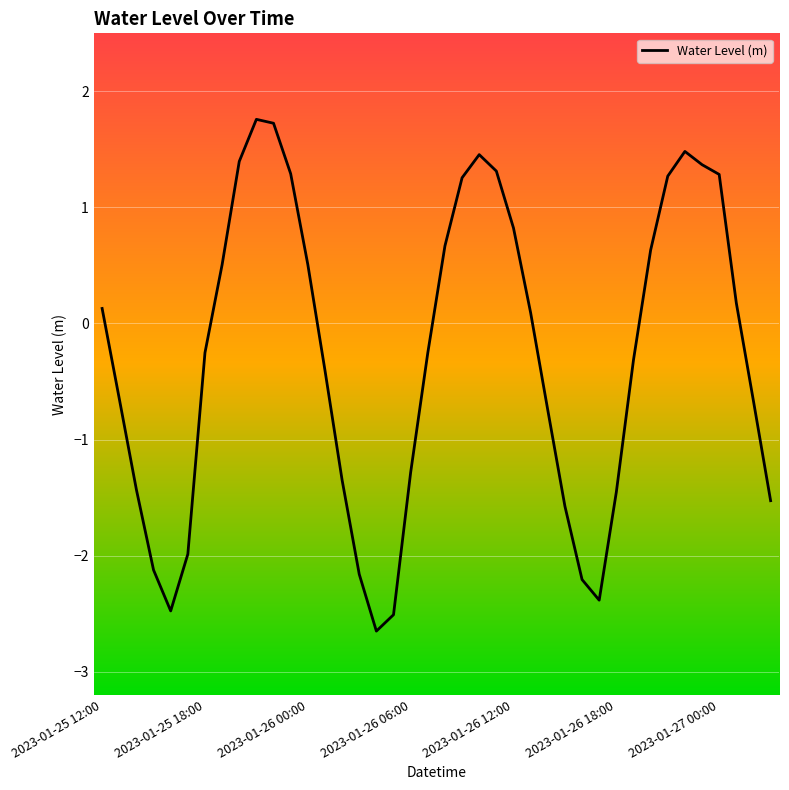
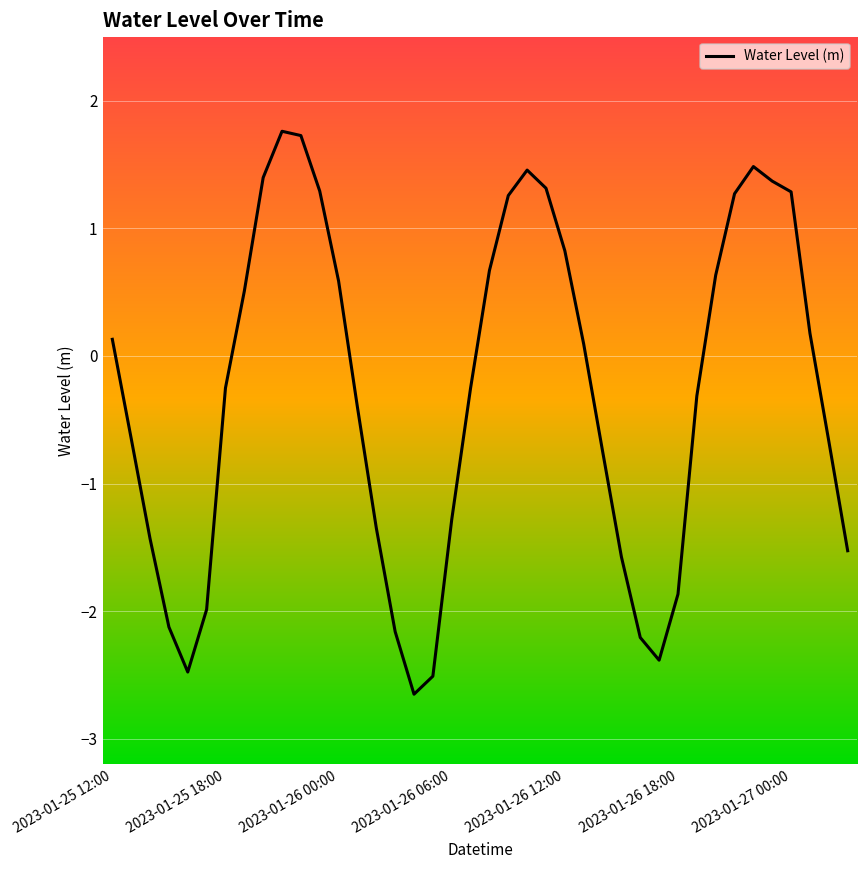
2023-01-26 00:00: 0.51 -> 0.59
2023-01-26 18:00: -1.45 -> -1.87
